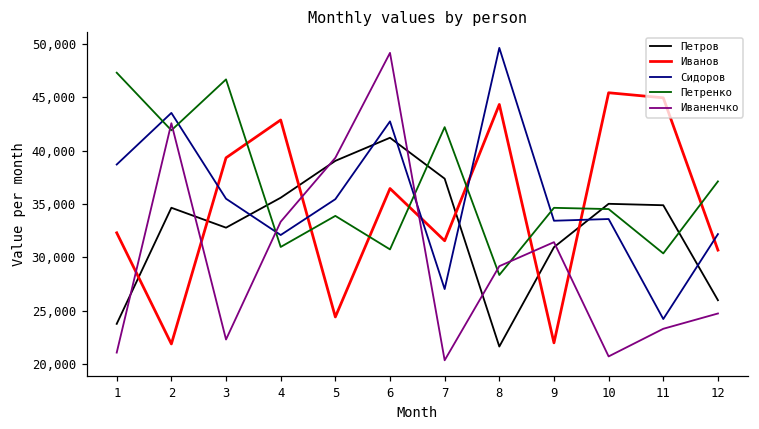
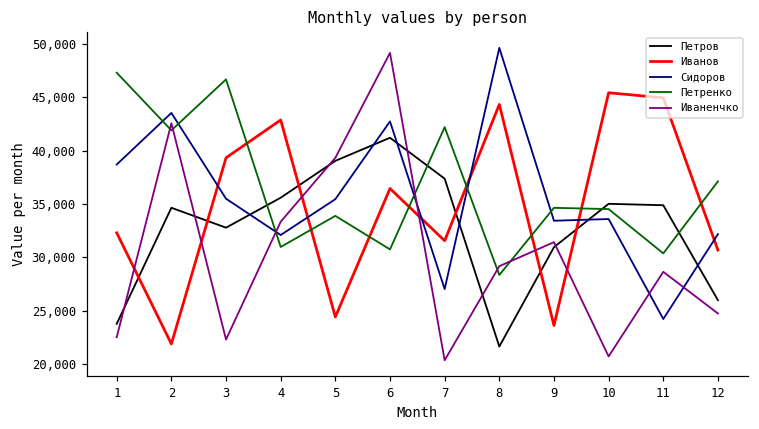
Иваненчко, 1: 21,000 -> 23,000
Иванов, 9: 22,000 -> 24,000
Иваненчко, 11: 23,000 -> 29,000
